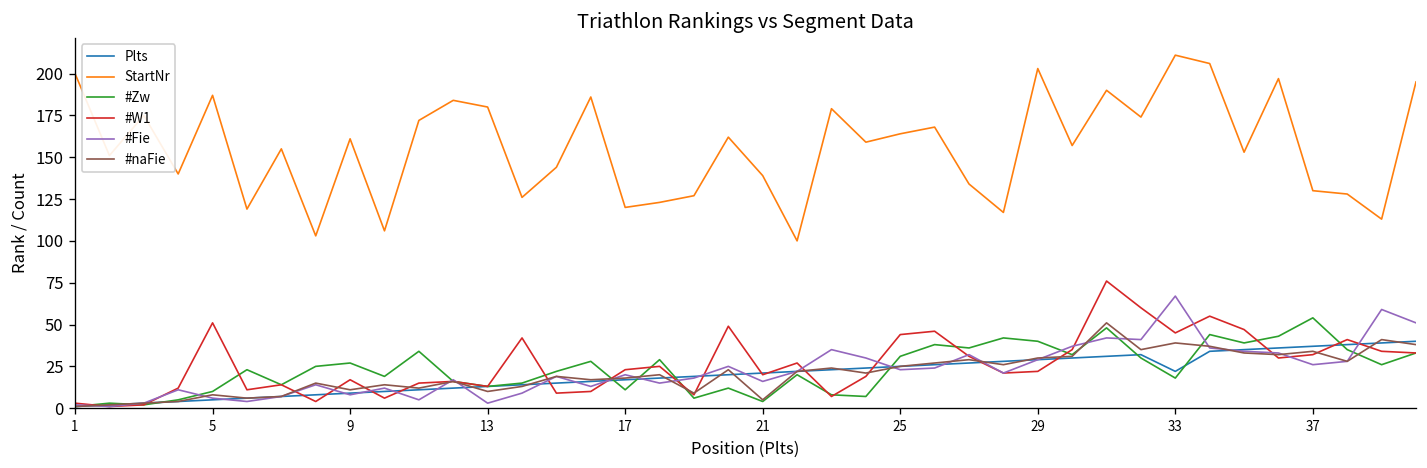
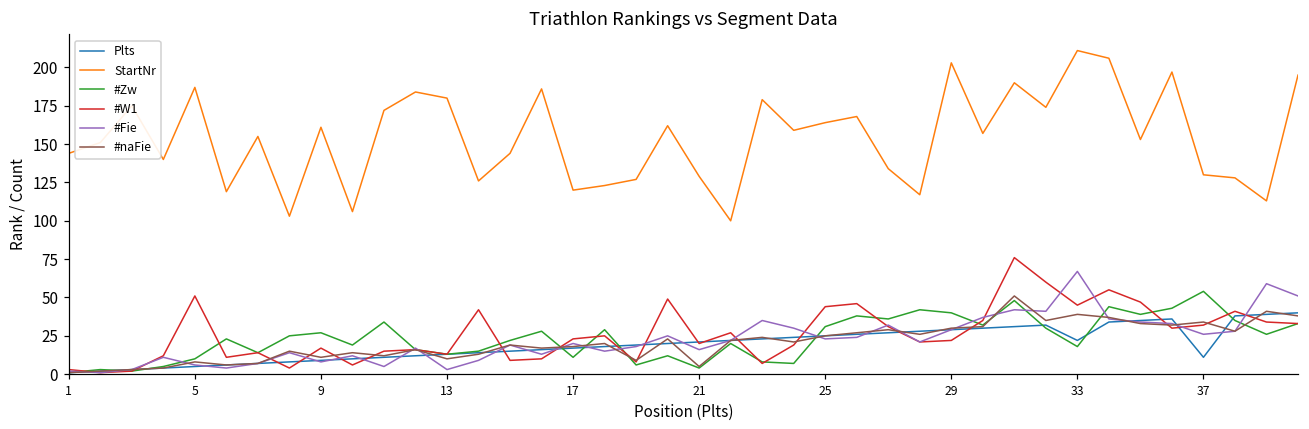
StartNr, 1: 200 -> 144
StartNr, 21: 139 -> 129
Plts, 37: 37 -> 11
